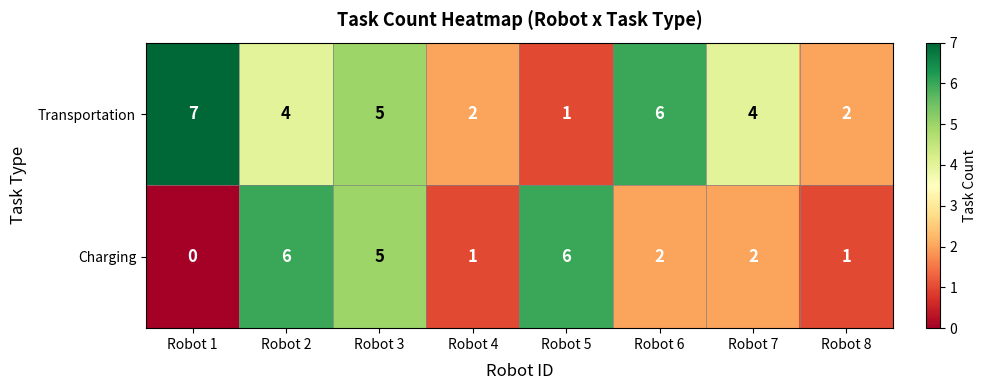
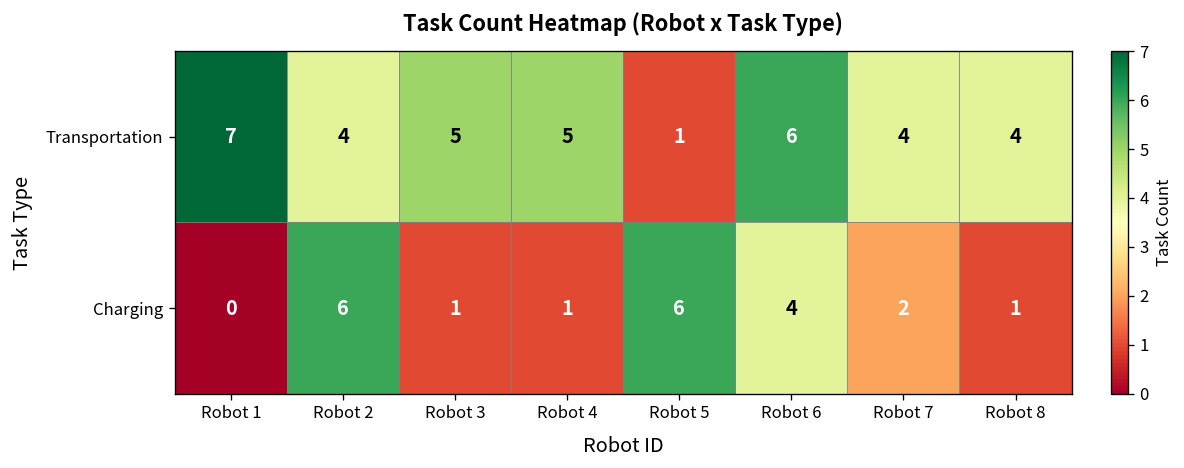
Transportation, Robot 4: 2 -> 5
Transportation, Robot 8: 2 -> 4
Charging, Robot 3: 5 -> 1
Charging, Robot 6: 2 -> 4
